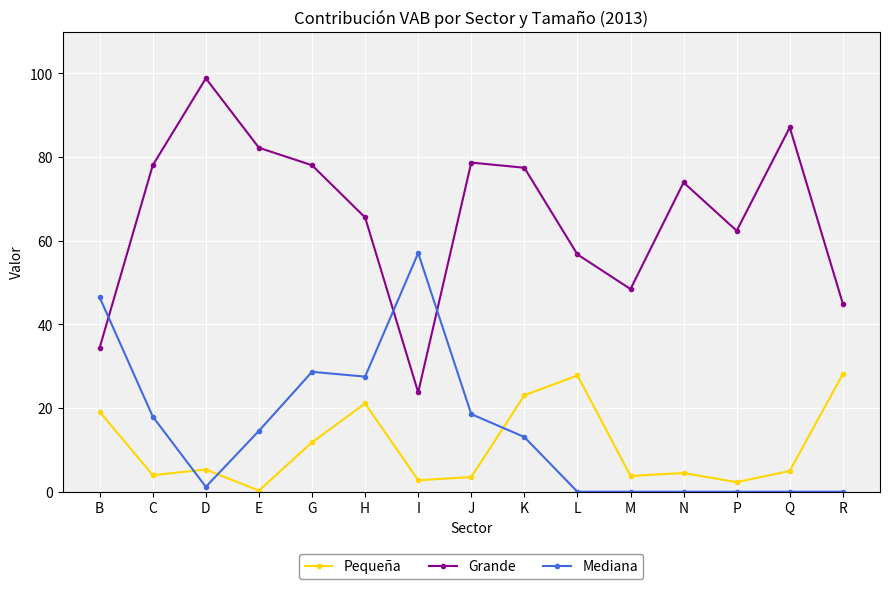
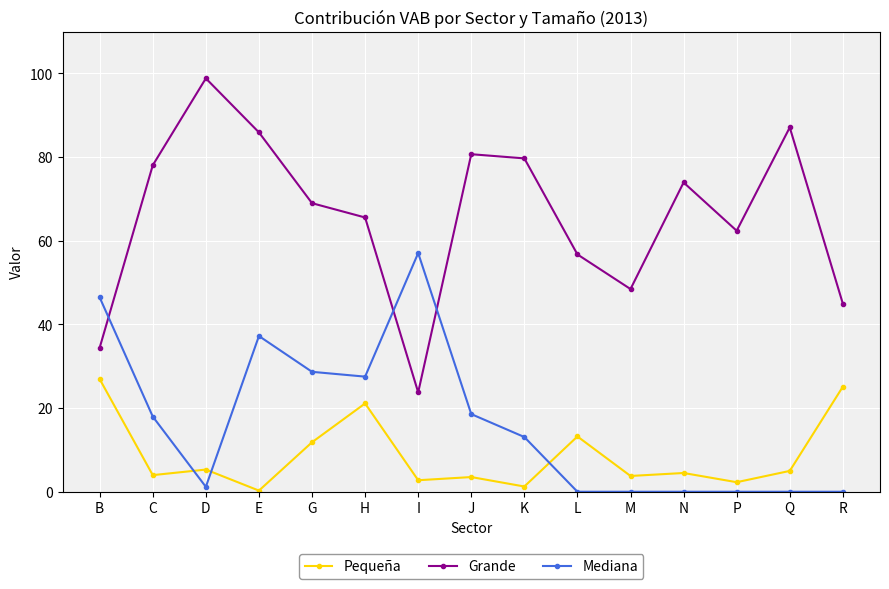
Pequeña, B: 19 -> 27
Grande, E: 82 -> 86
Mediana, E: 15 -> 37
Grande, G: 78 -> 69
Grande, J: 79 -> 81
Pequeña, K: 23 -> 1
Grande, K: 77 -> 80
Pequeña, L: 28 -> 13
Pequeña, R: 28 -> 25
